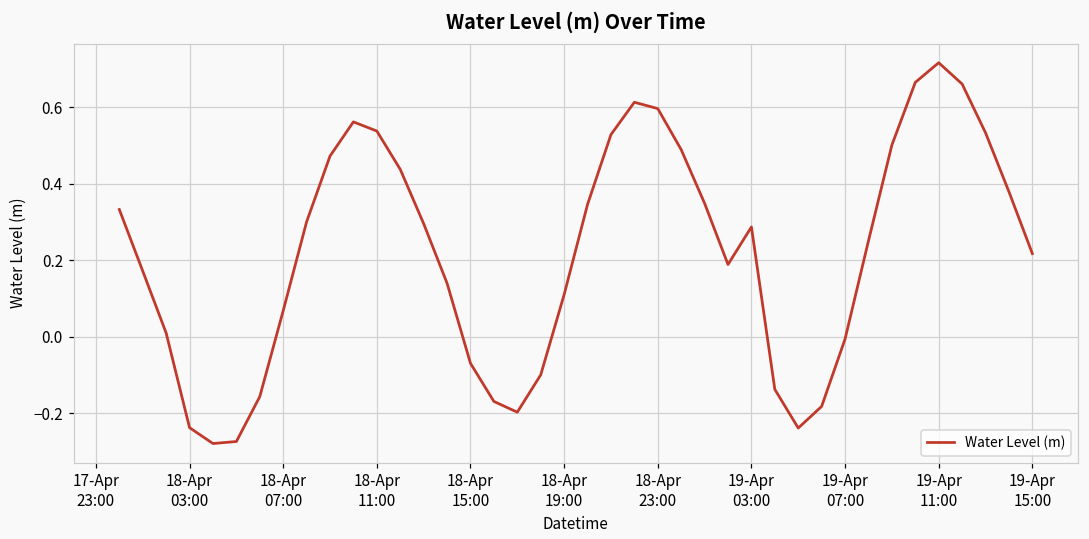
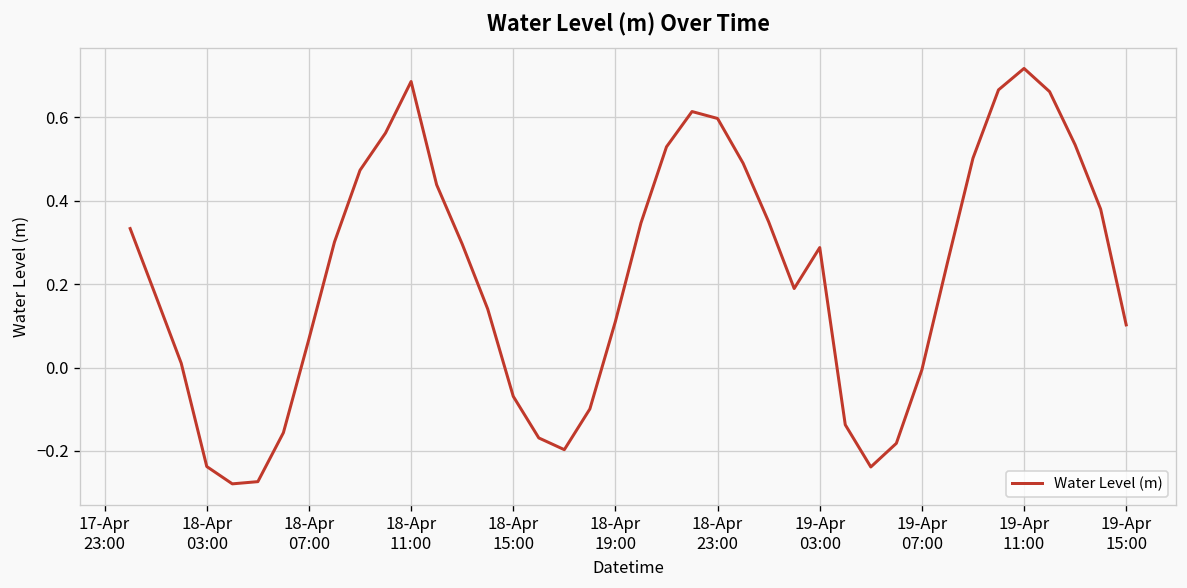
18-Apr 11:00: 0.54 -> 0.69
19-Apr 15:00: 0.22 -> 0.10
